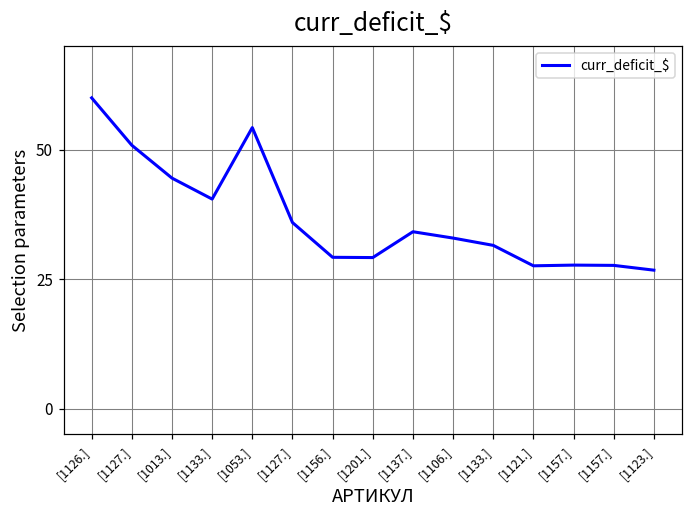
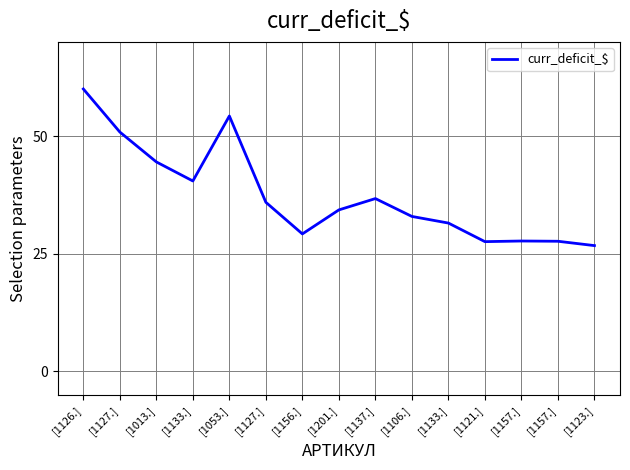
[1201.]: 29 -> 34
[1137.]: 34 -> 37
